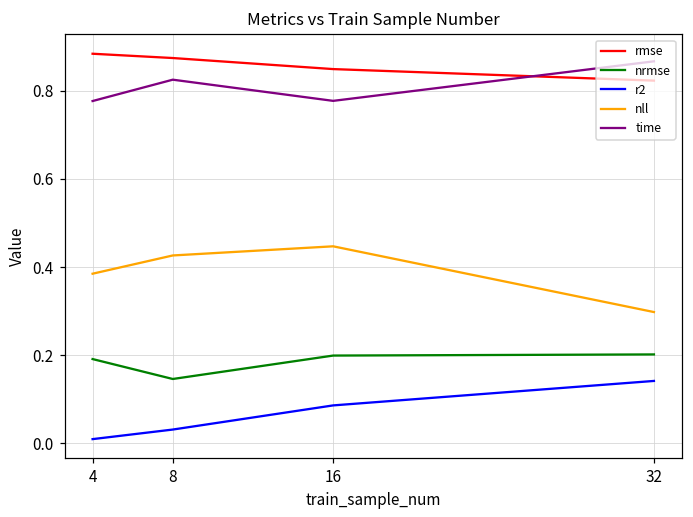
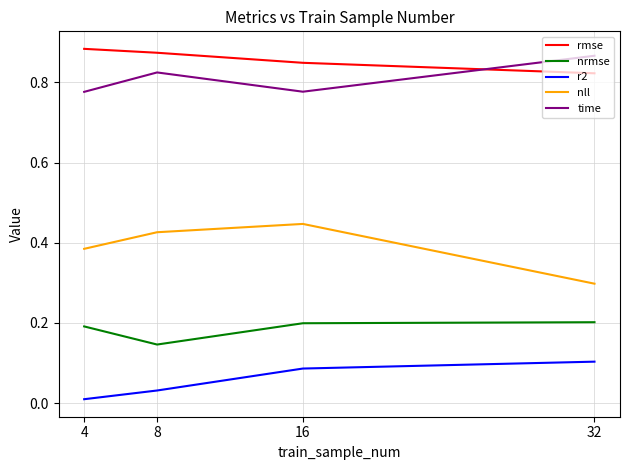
r2, 32: 0.14 -> 0.10
